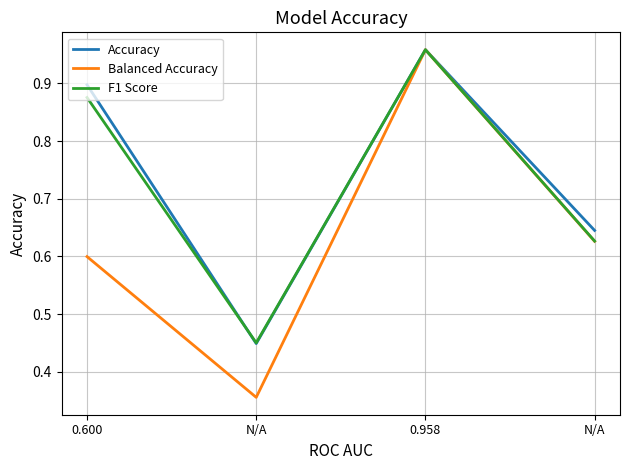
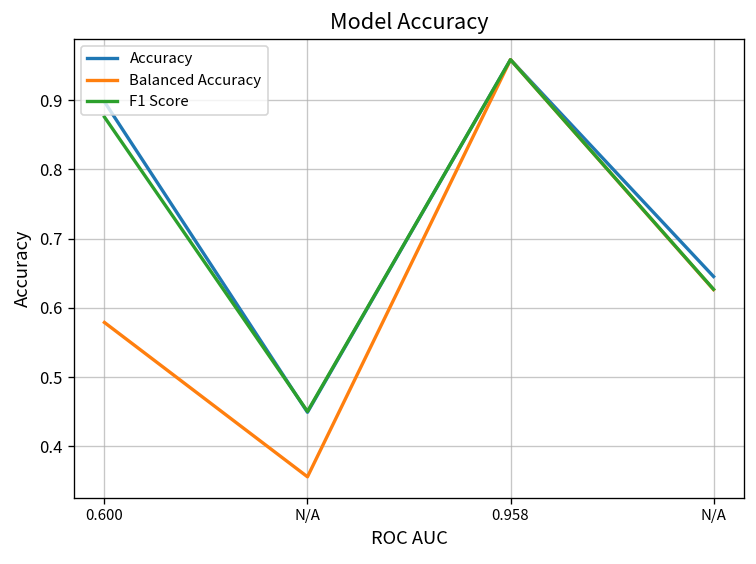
Balanced Accuracy, 0.600: 0.60 -> 0.58
